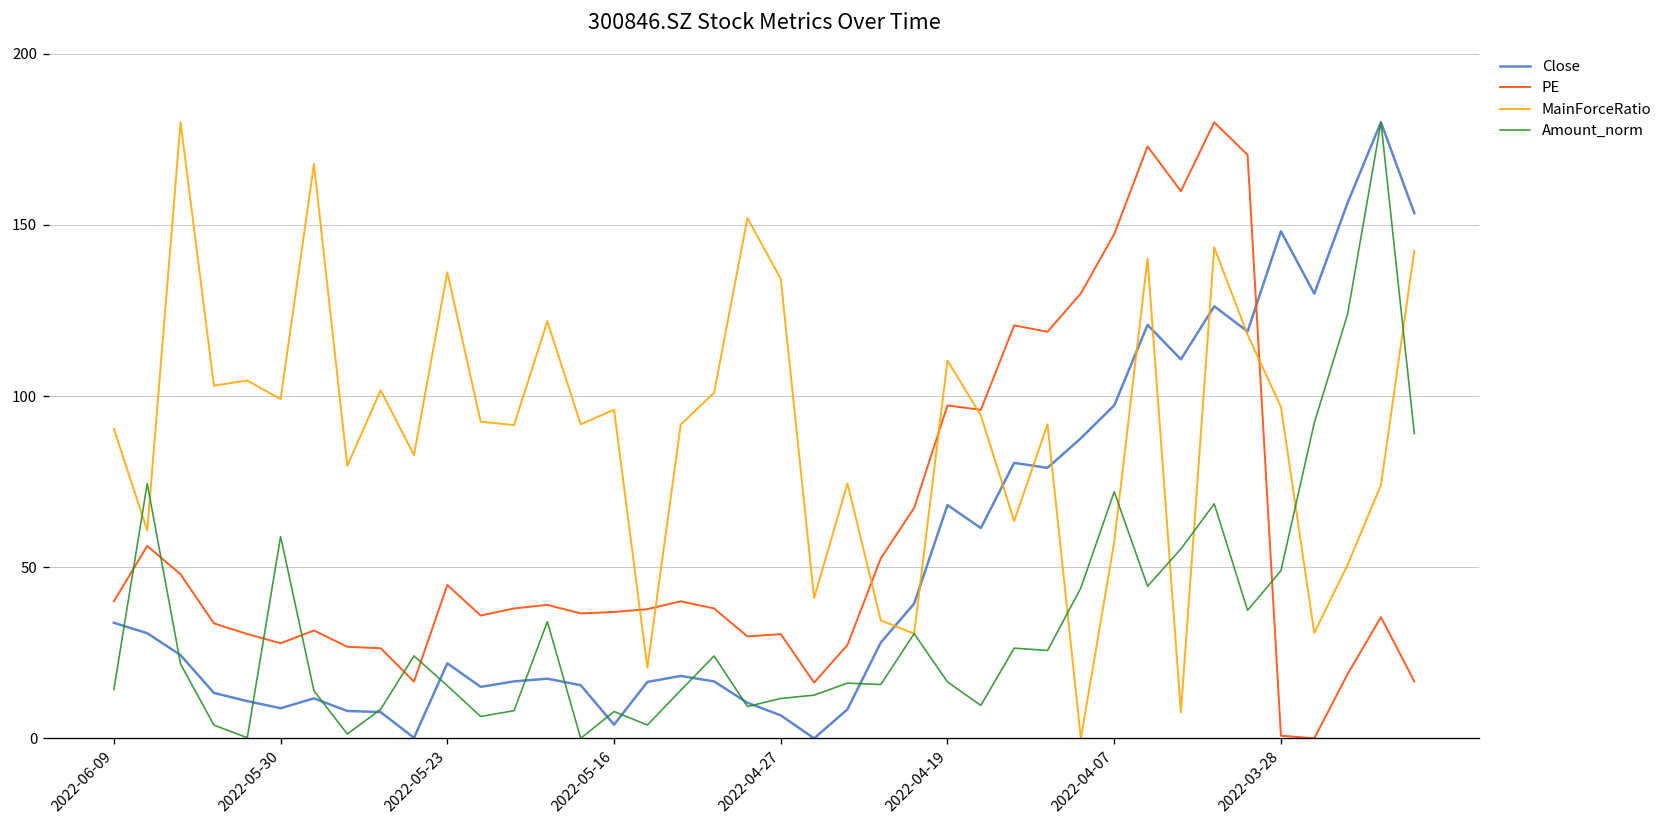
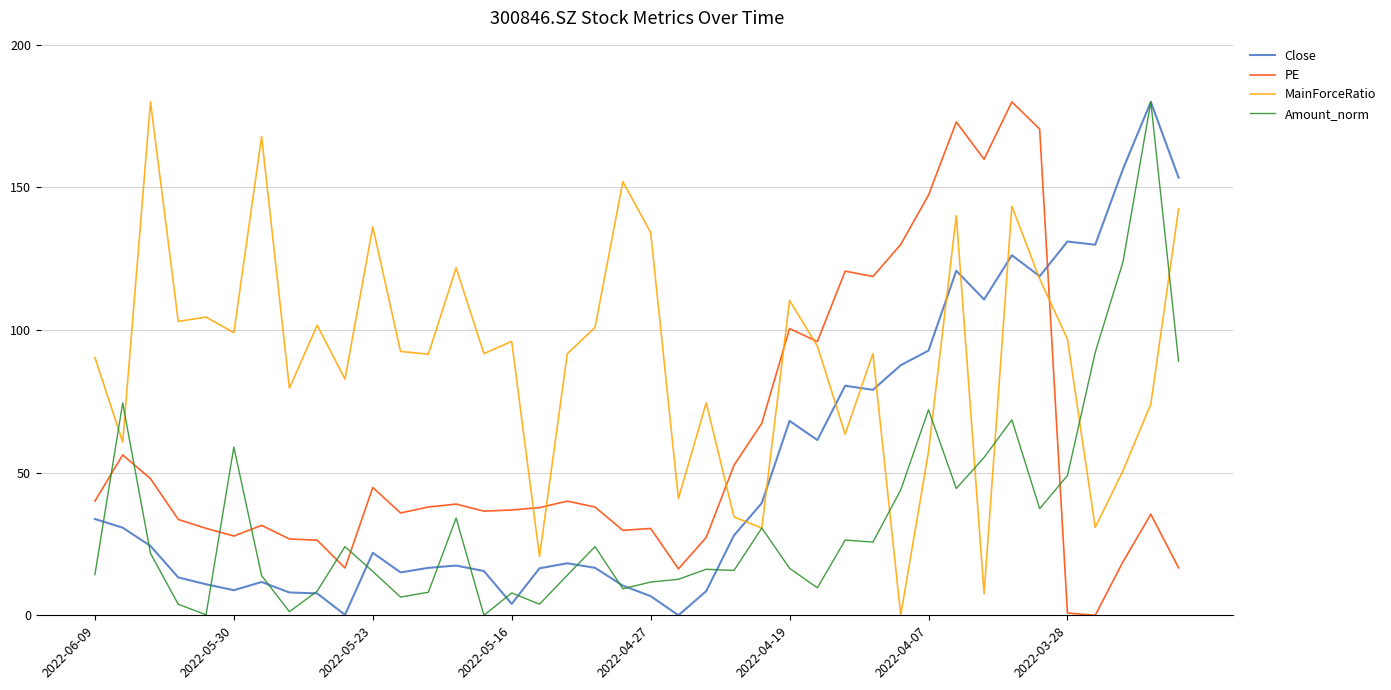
PE, 2022-04-19: 97 -> 101
Close, 2022-04-07: 97 -> 93
Close, 2022-03-28: 148 -> 131
